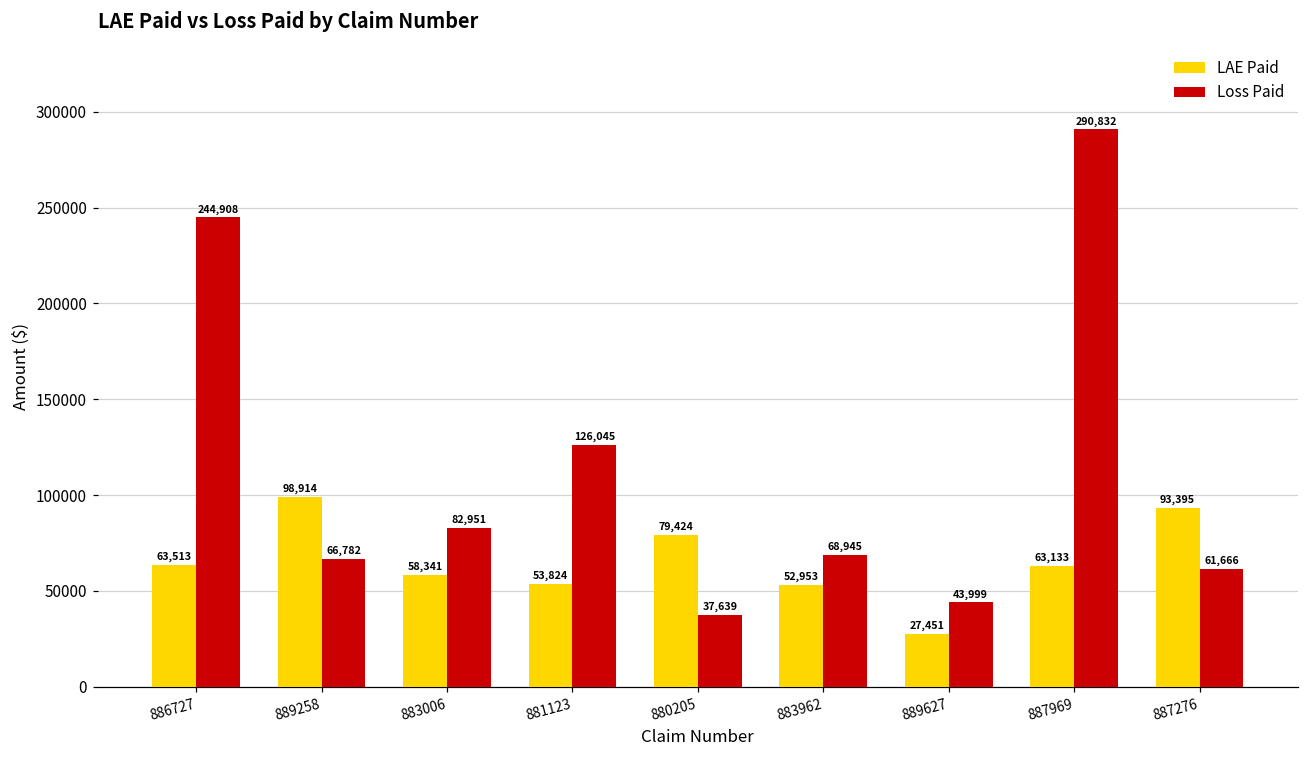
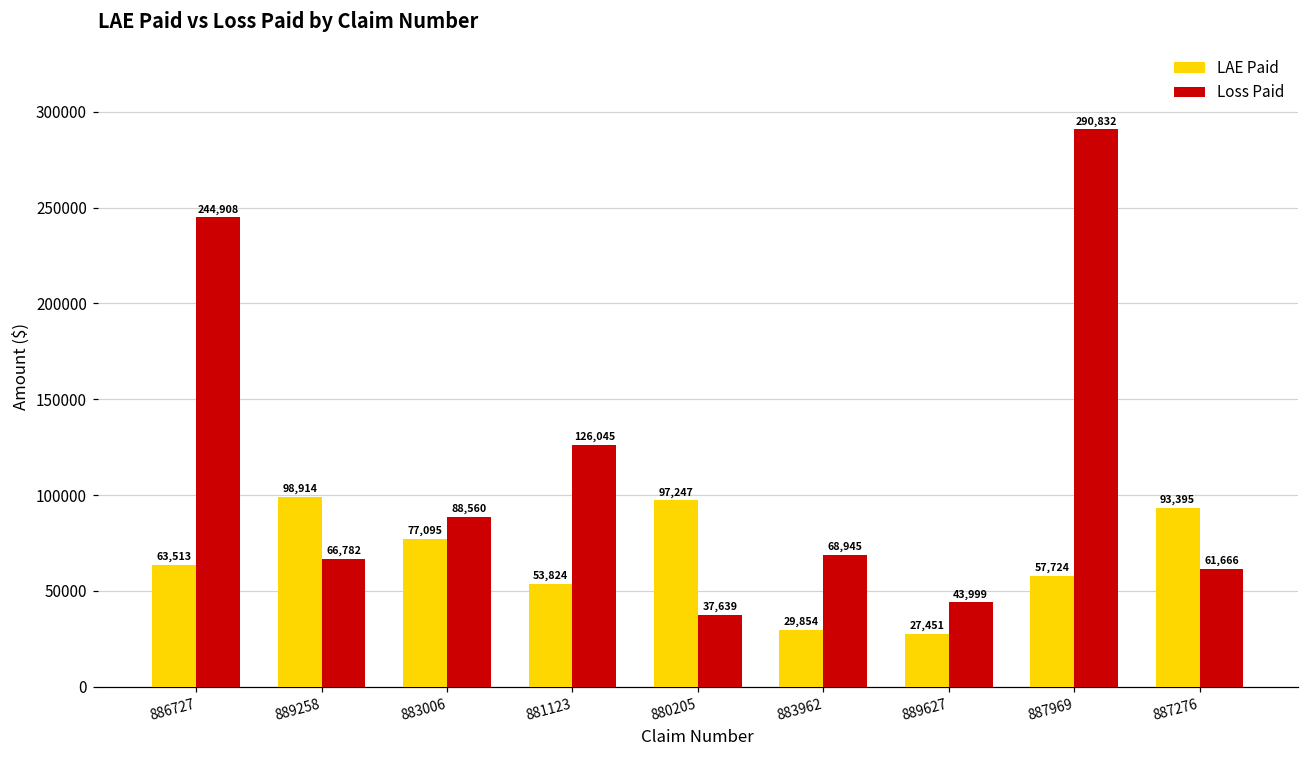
LAE Paid, 883006: 58,341 -> 77,095
Loss Paid, 883006: 82,951 -> 88,560
LAE Paid, 880205: 79,424 -> 97,247
LAE Paid, 883962: 52,953 -> 29,854
LAE Paid, 887969: 63,133 -> 57,724
